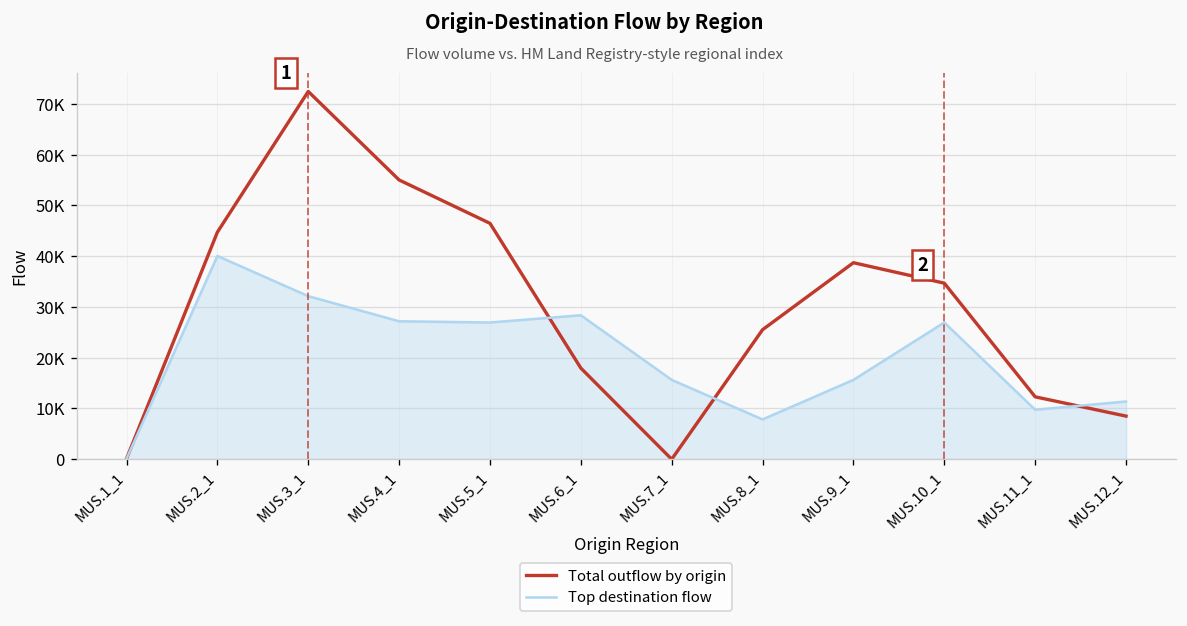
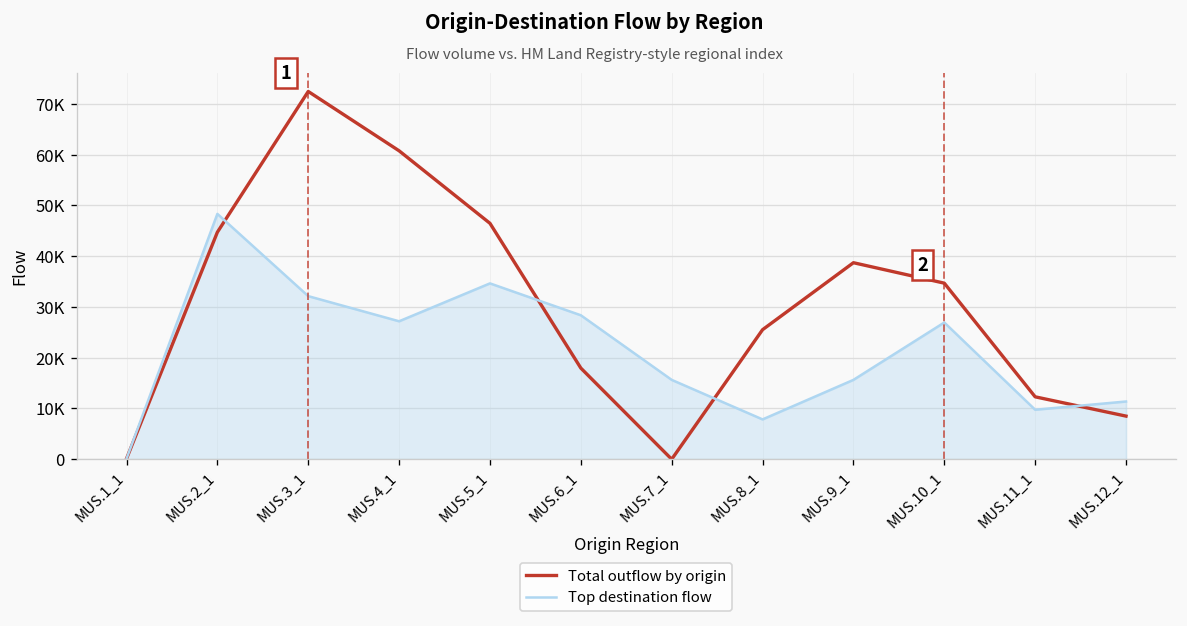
Top destination flow, MUS.2_1: 40000 -> 48000
Total outflow by origin, MUS.4_1: 55000 -> 61000
Top destination flow, MUS.5_1: 27000 -> 35000
